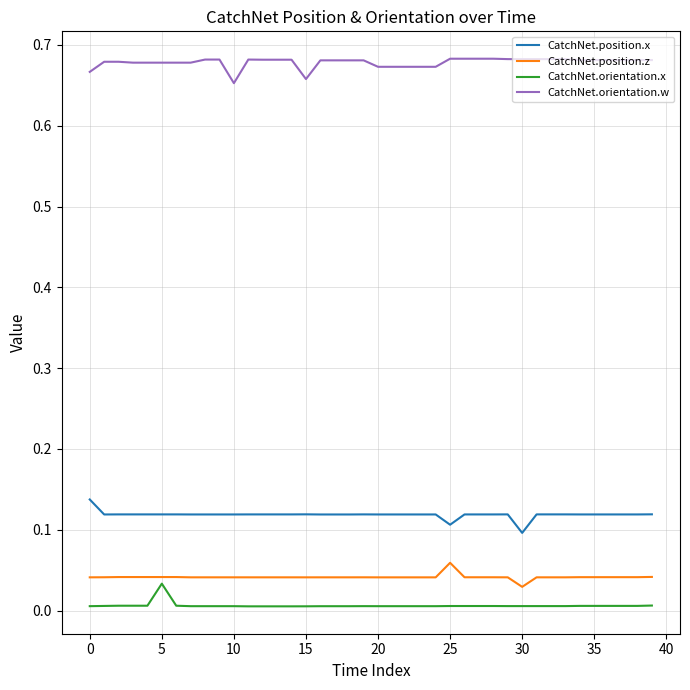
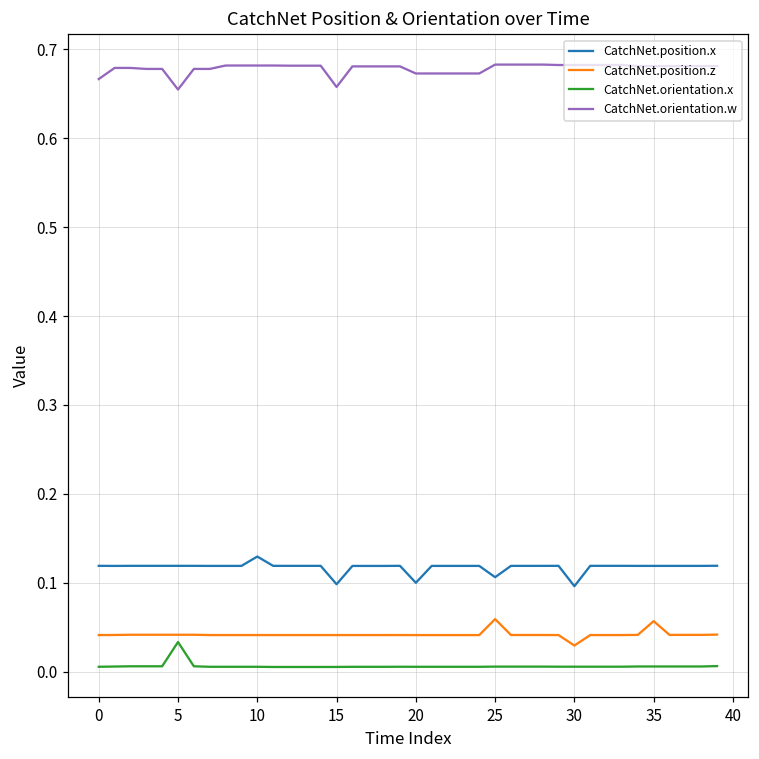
CatchNet.position.x, 0: 0.14 -> 0.12
CatchNet.orientation.w, 5: 0.68 -> 0.65
CatchNet.position.x, 10: 0.12 -> 0.13
CatchNet.orientation.w, 10: 0.65 -> 0.68
CatchNet.position.x, 15: 0.12 -> 0.10
CatchNet.position.x, 20: 0.12 -> 0.10
CatchNet.position.z, 35: 0.04 -> 0.06
